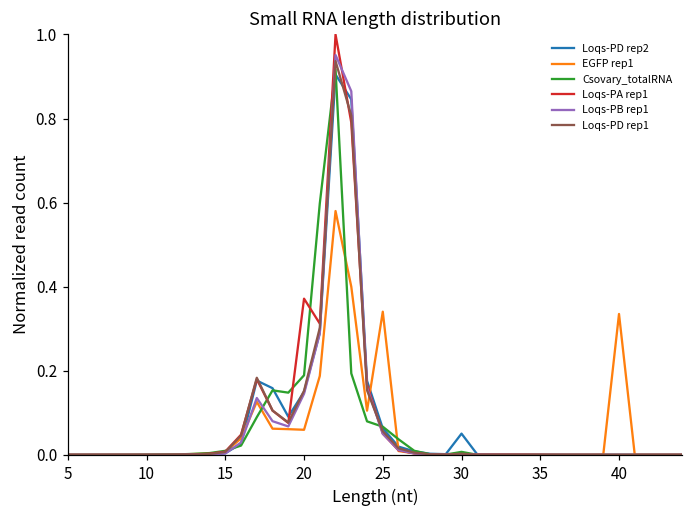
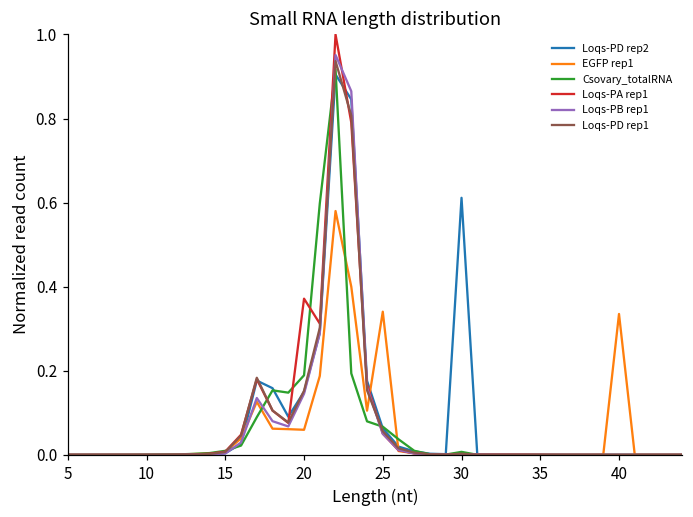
Loqs-PD rep2, 30: 0.05 -> 0.61
